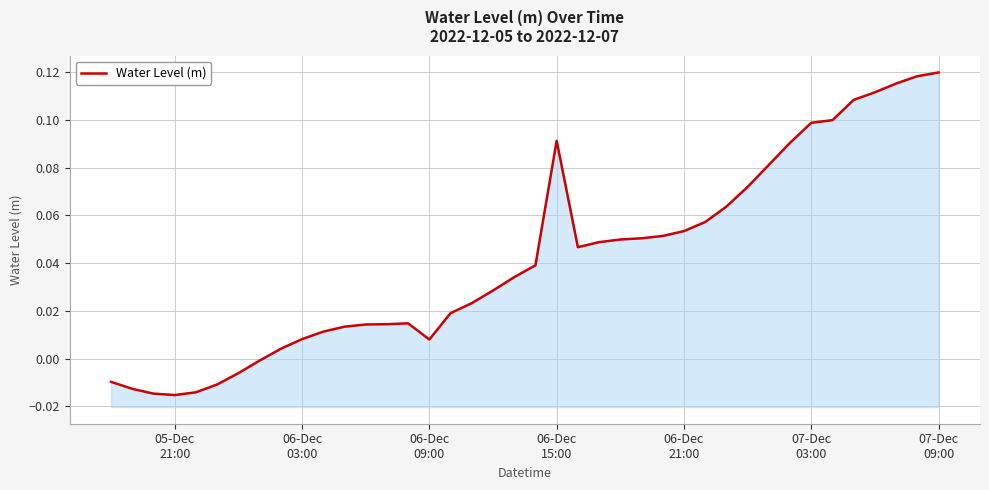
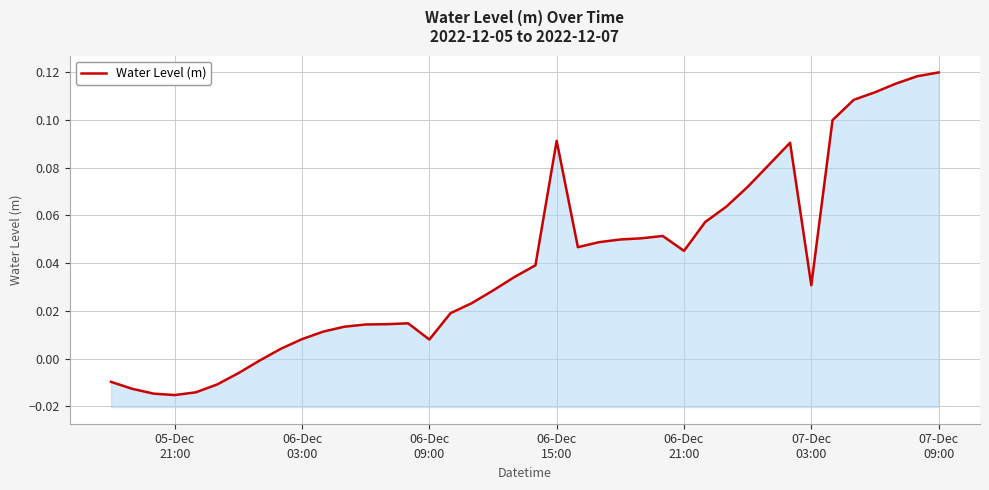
06-Dec 21:00: 0.053 -> 0.045
07-Dec 03:00: 0.099 -> 0.031
